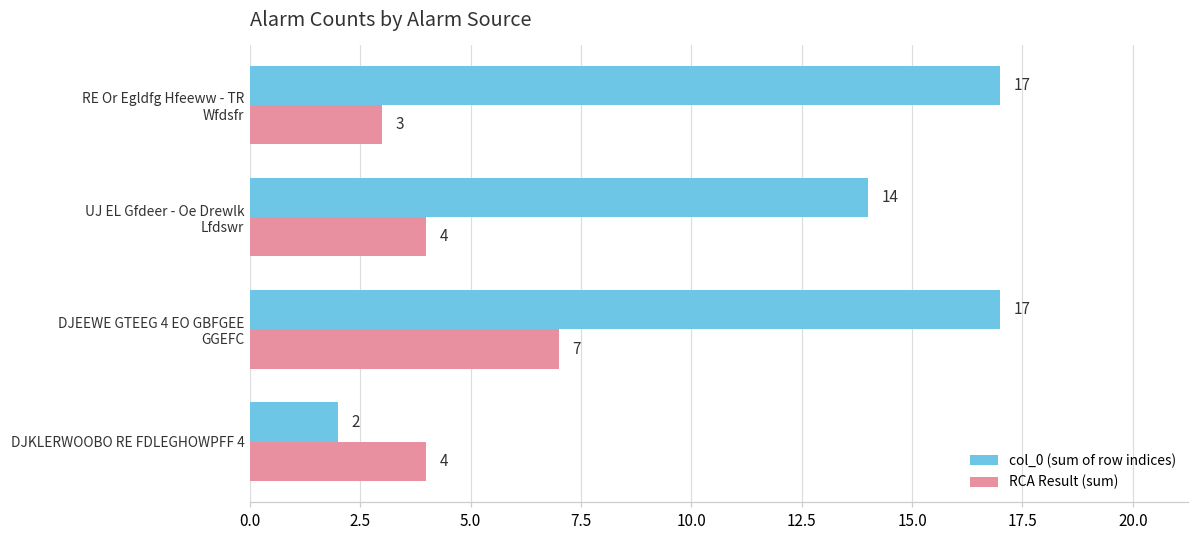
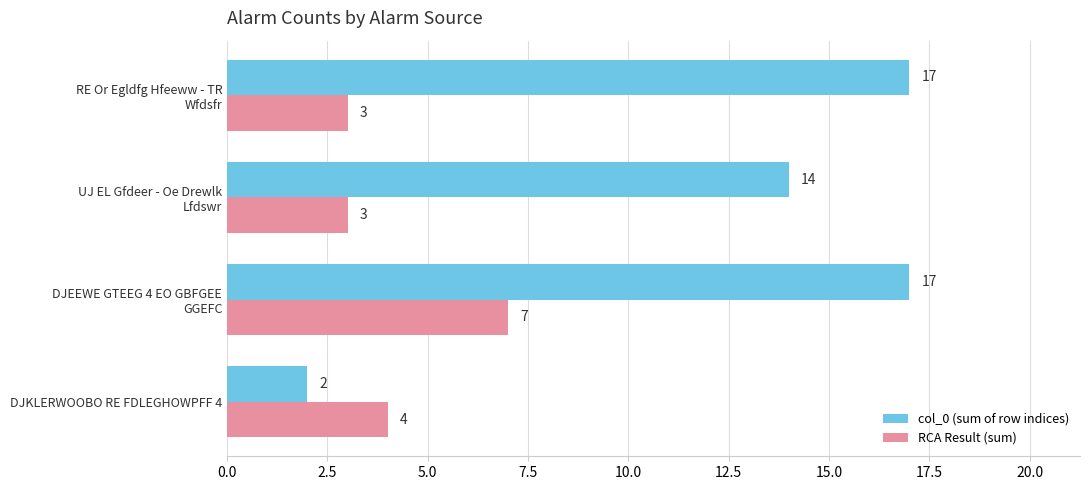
RCA Result (sum), UJ EL Gfdeer - Oe Drewlk Lfdswr: 4 -> 3
